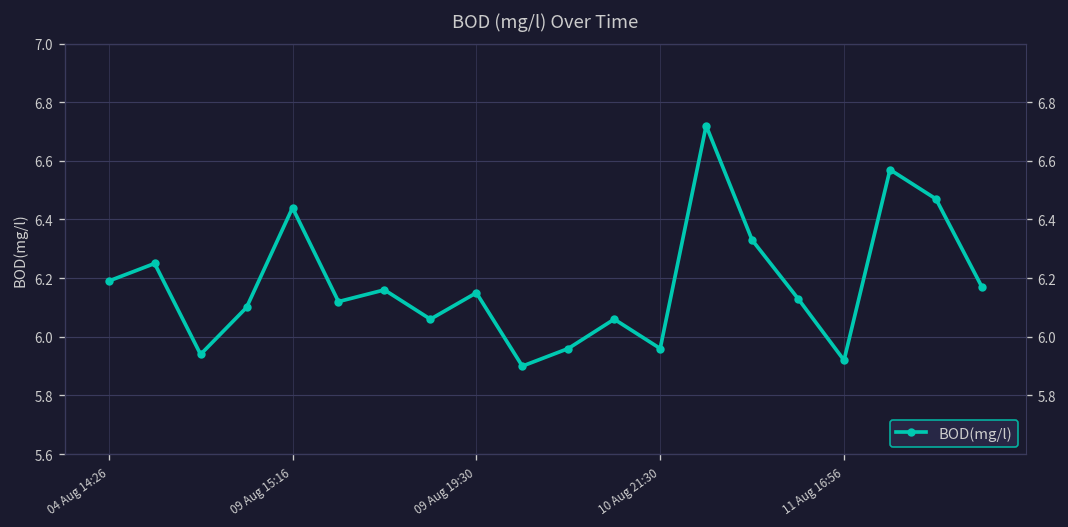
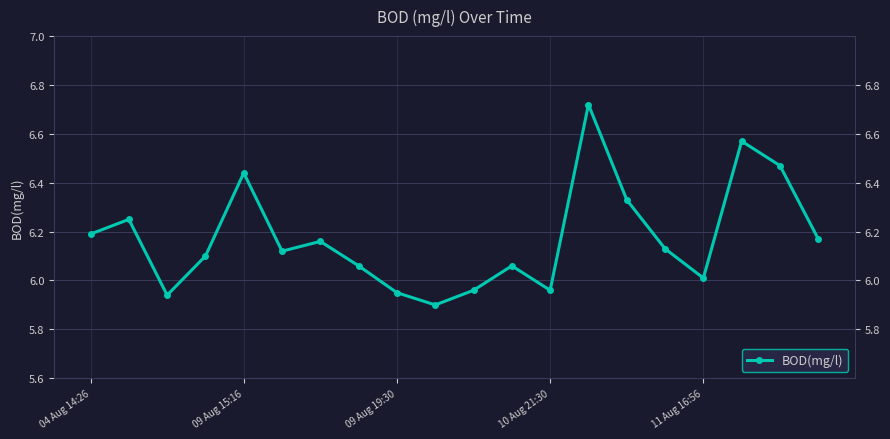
09 Aug 19:30: 6.15 -> 5.95
11 Aug 16:56: 5.92 -> 6.01
